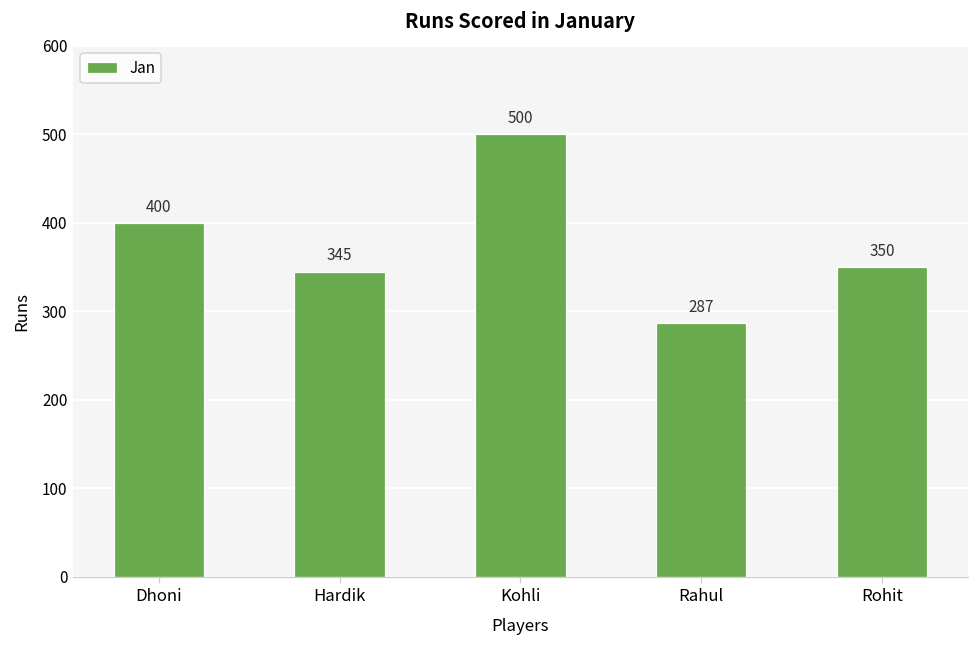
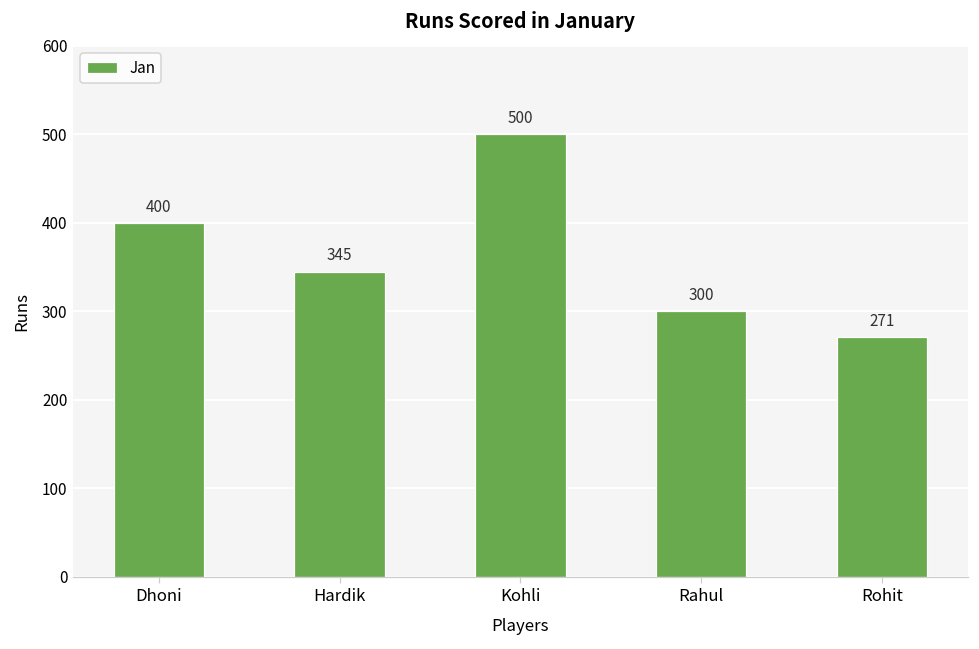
Rahul: 287 -> 300
Rohit: 350 -> 271
